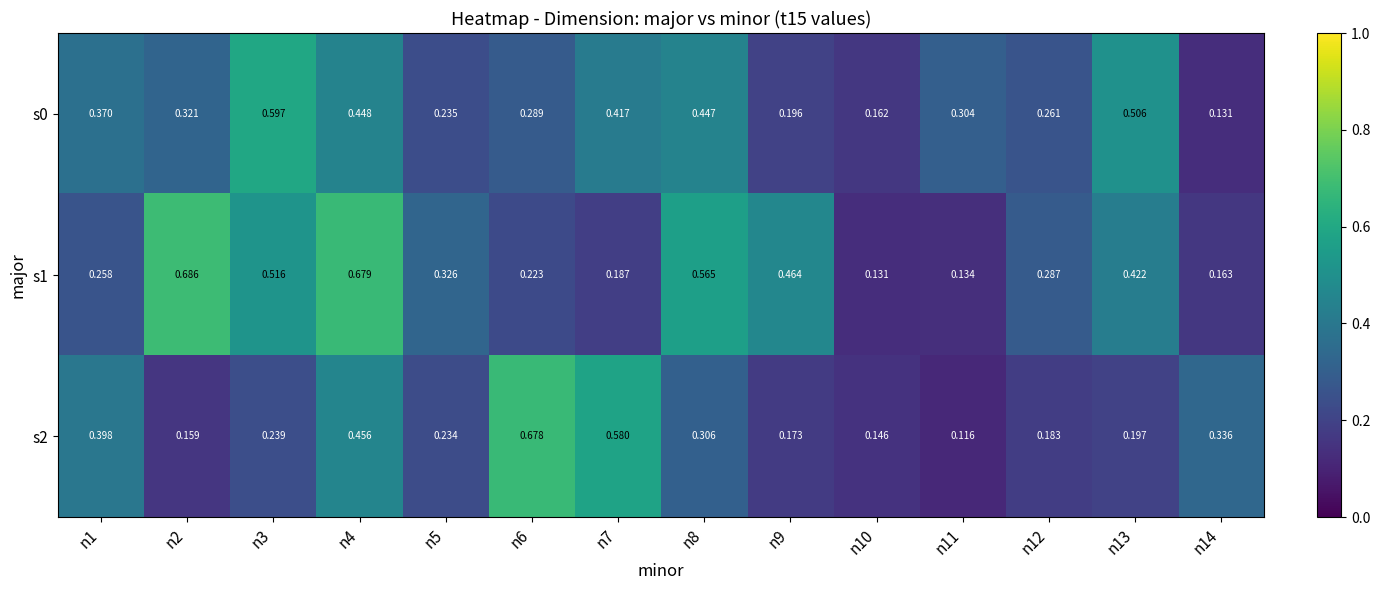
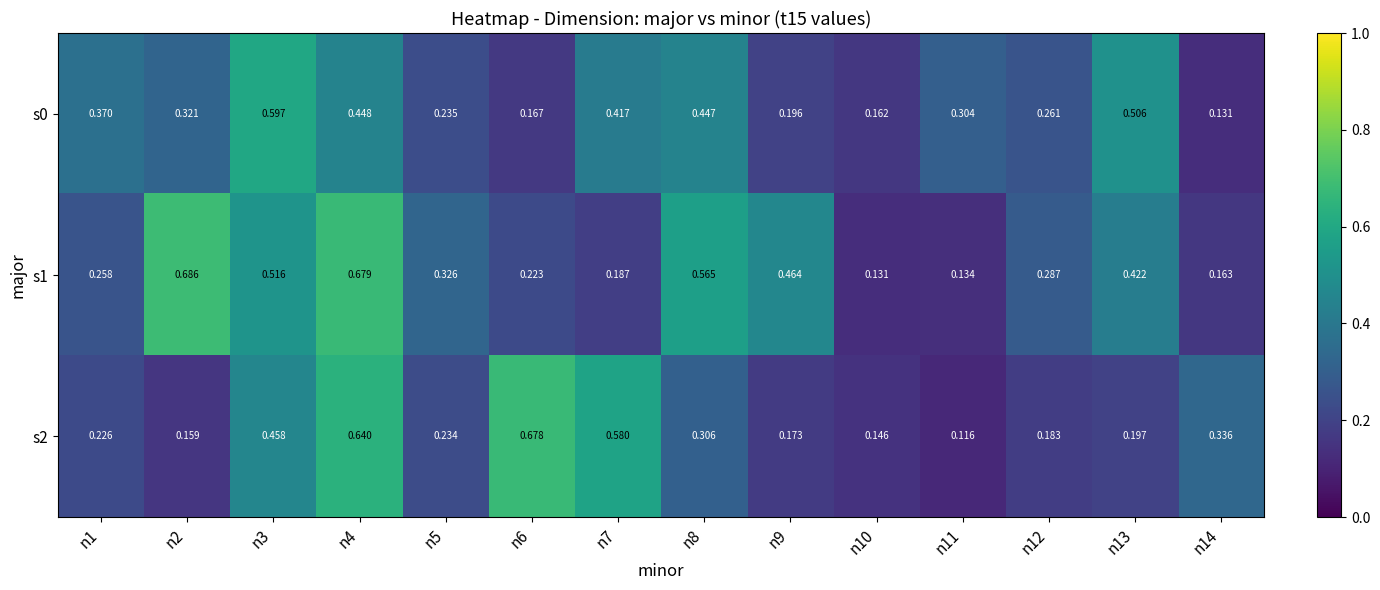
s0, n6: 0.289 -> 0.167
s2, n1: 0.398 -> 0.226
s2, n3: 0.239 -> 0.458
s2, n4: 0.456 -> 0.640
